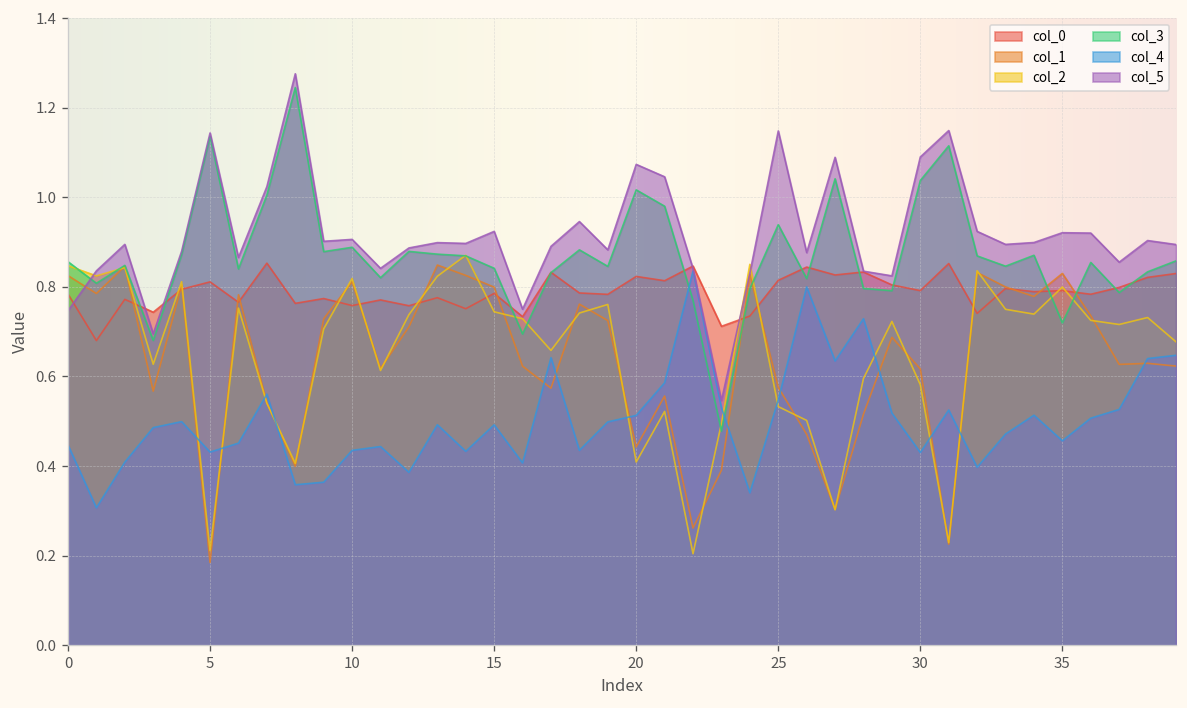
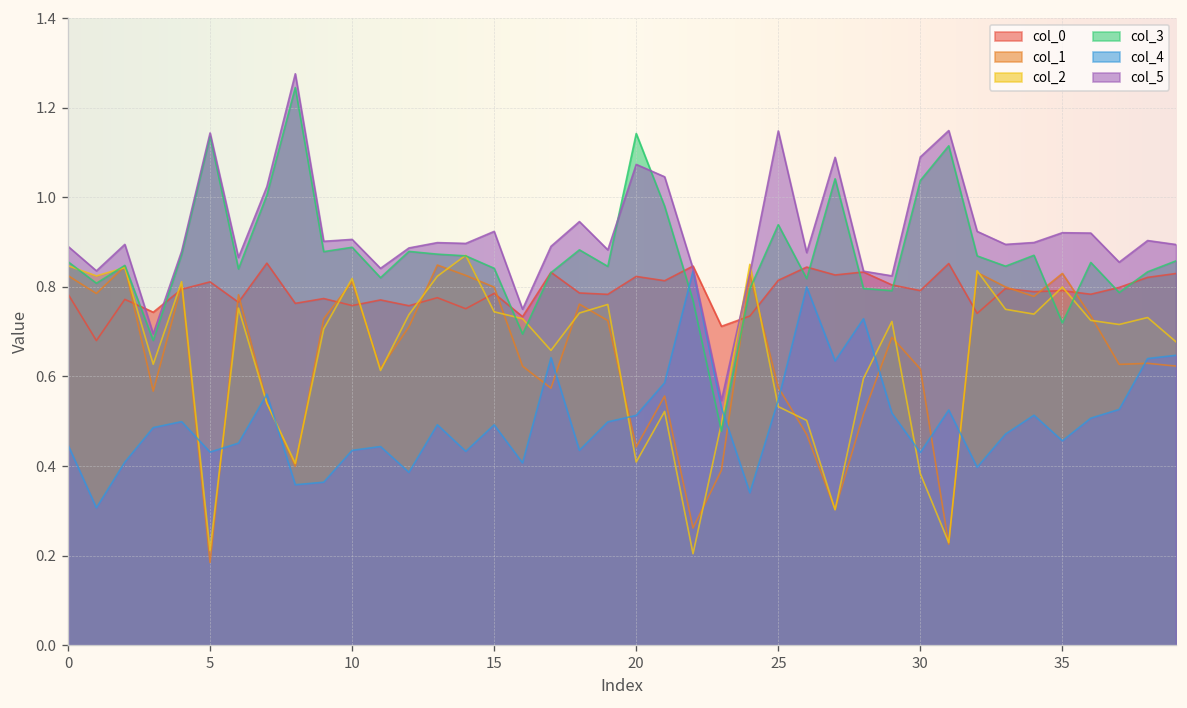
col_5, 0: 0.75 -> 0.89
col_3, 20: 1.02 -> 1.14
col_2, 30: 0.58 -> 0.38
